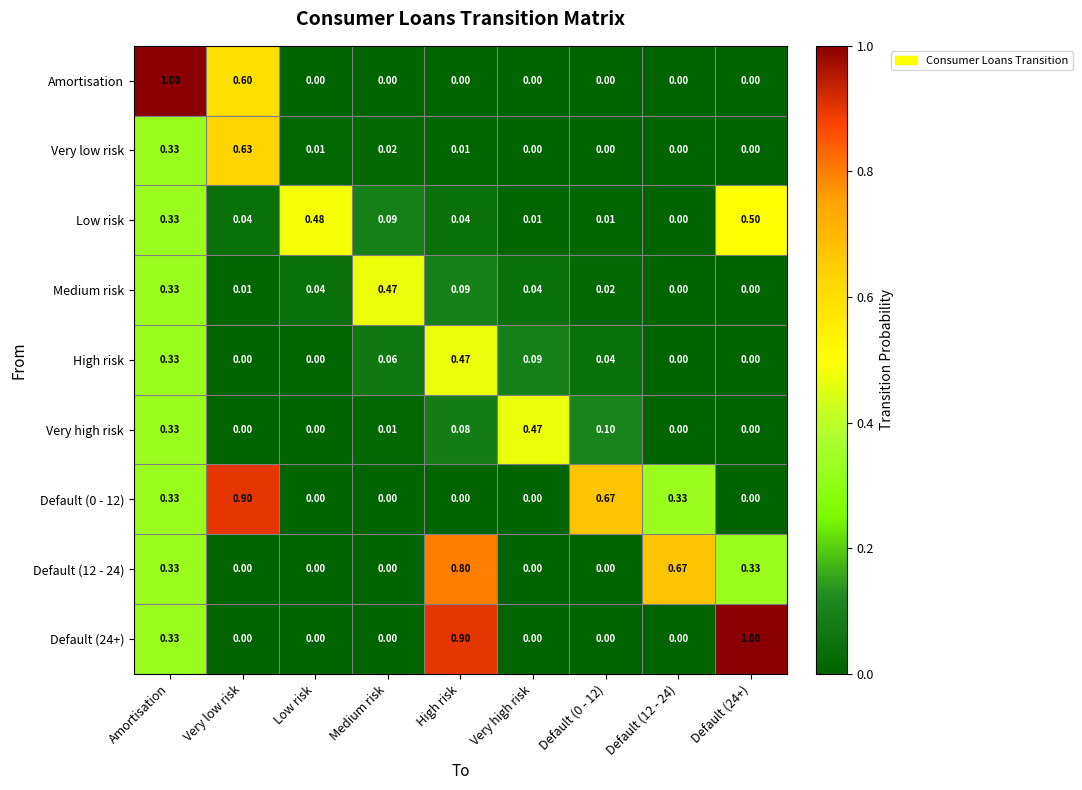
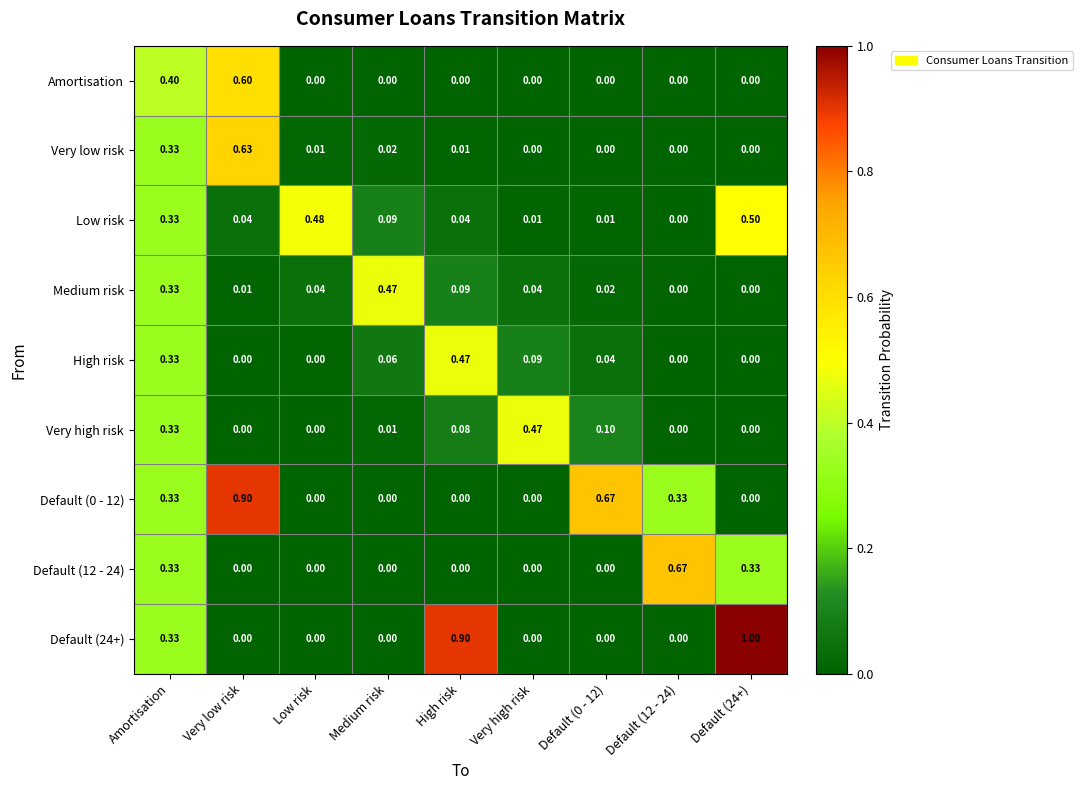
Amortisation, Amortisation: 1.00 -> 0.40
Default (12 - 24), High risk: 0.80 -> 0.00
